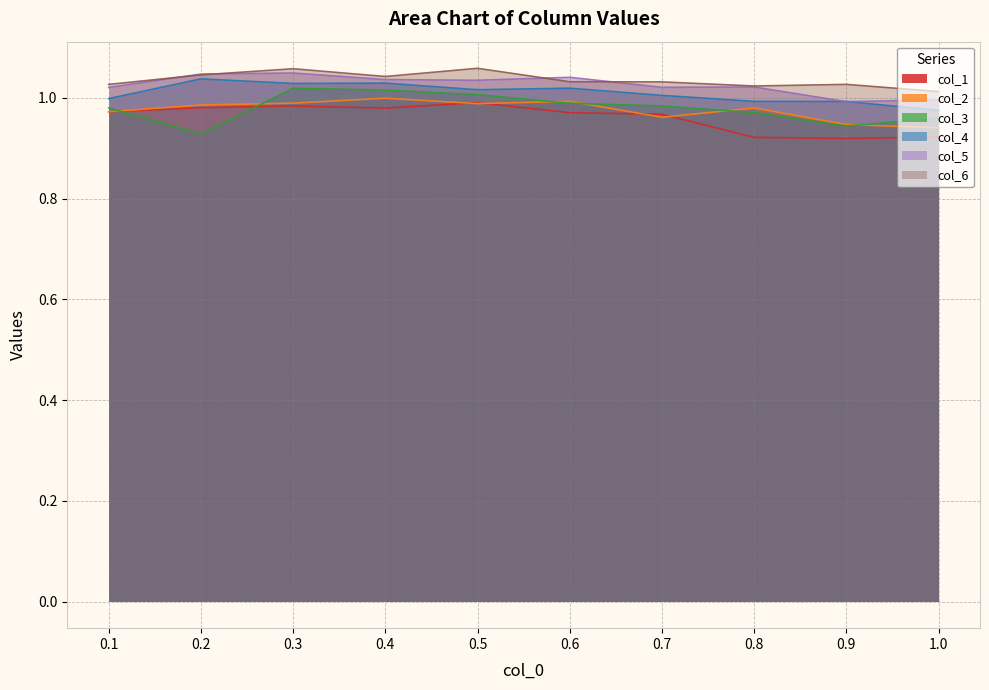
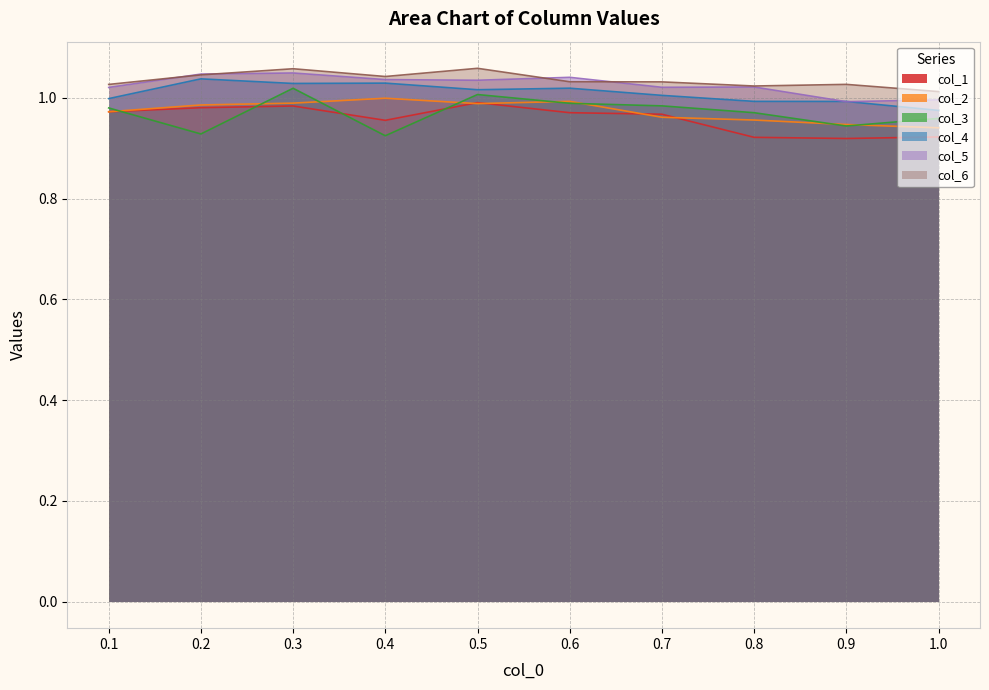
col_1, 0.4: 0.98 -> 0.96
col_3, 0.4: 1.02 -> 0.92
col_2, 0.8: 0.98 -> 0.96
